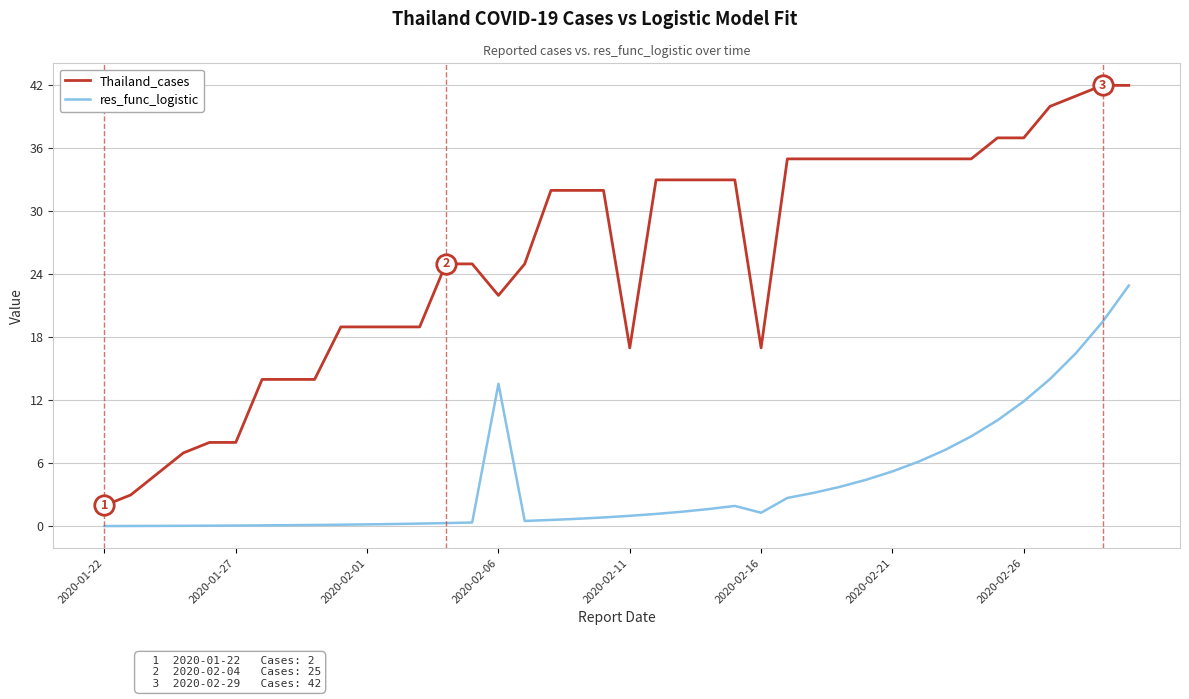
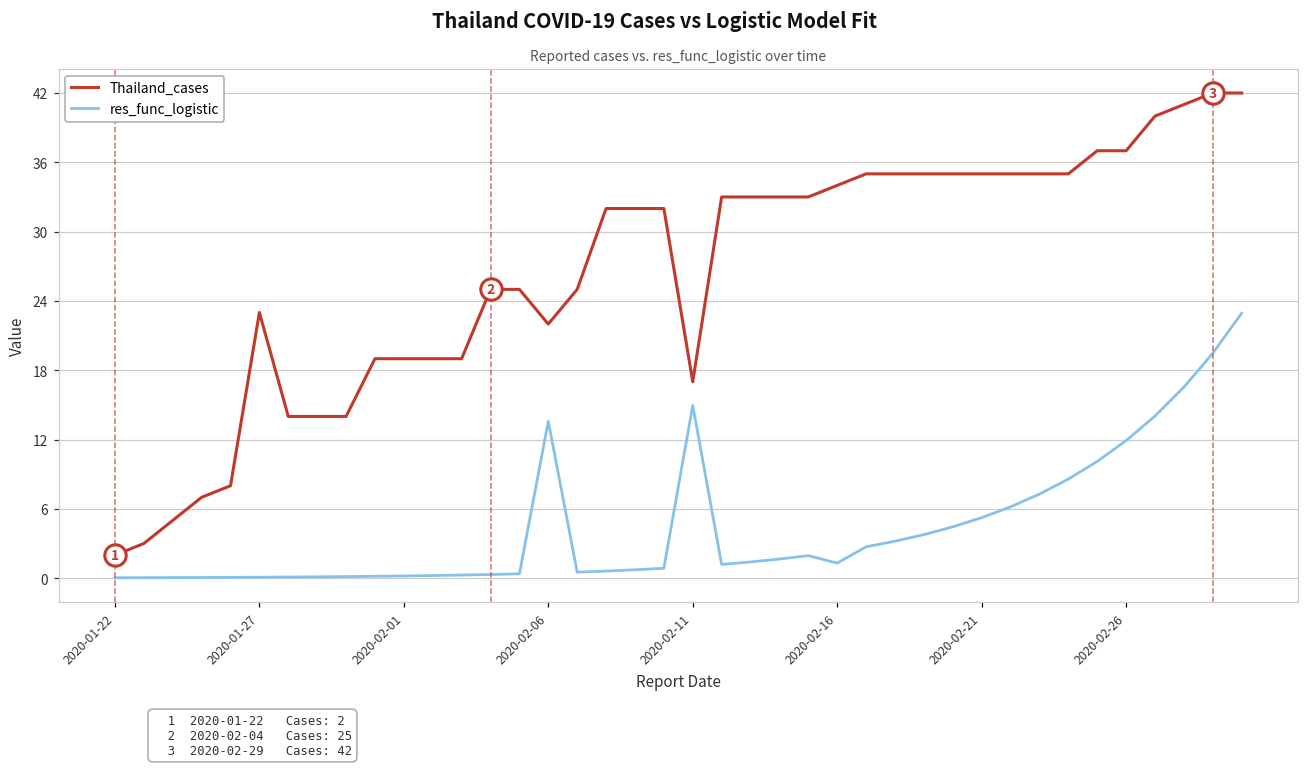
Thailand_cases, 2020-01-27: 8 -> 23
res_func_logistic, 2020-02-11: 1.0 -> 15.0
Thailand_cases, 2020-02-16: 17 -> 34
